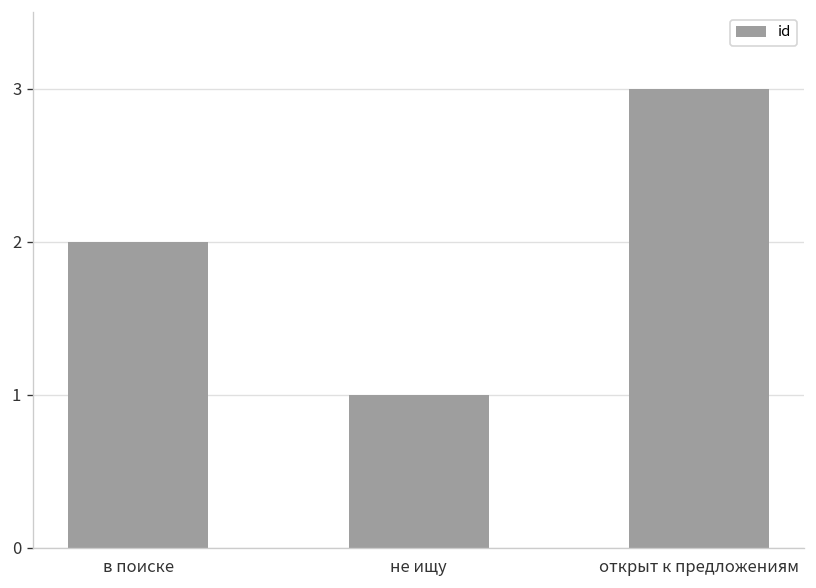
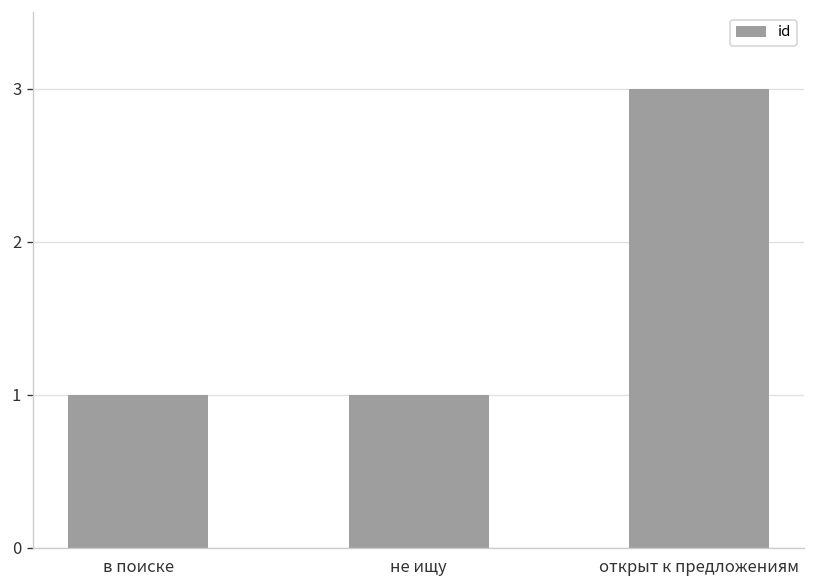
в поиске: 2 -> 1
